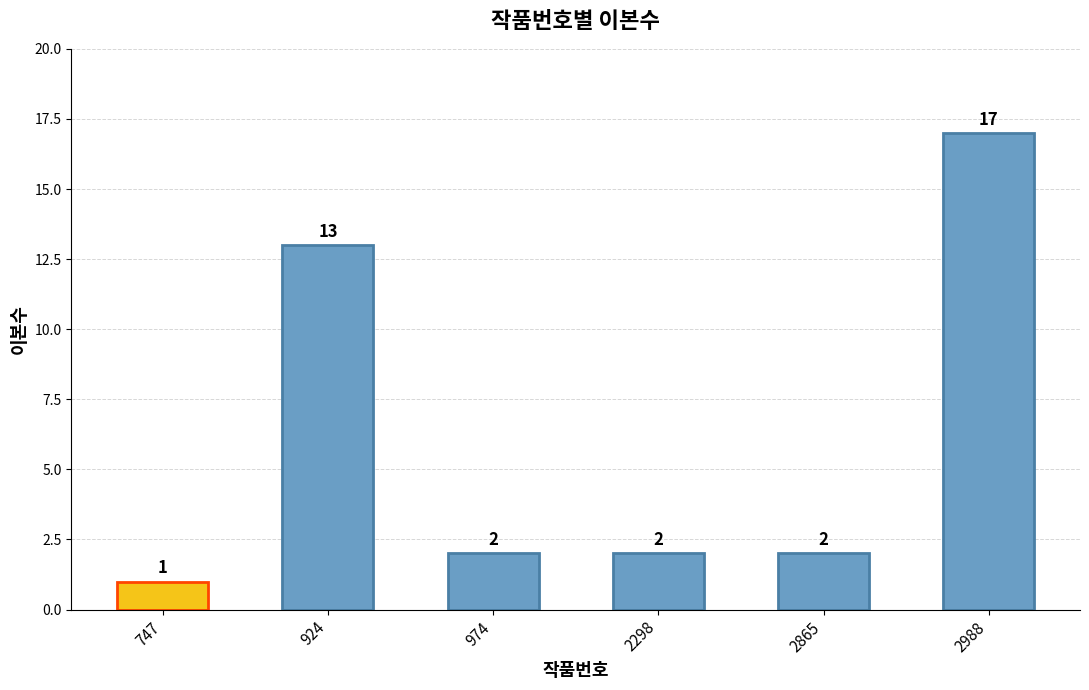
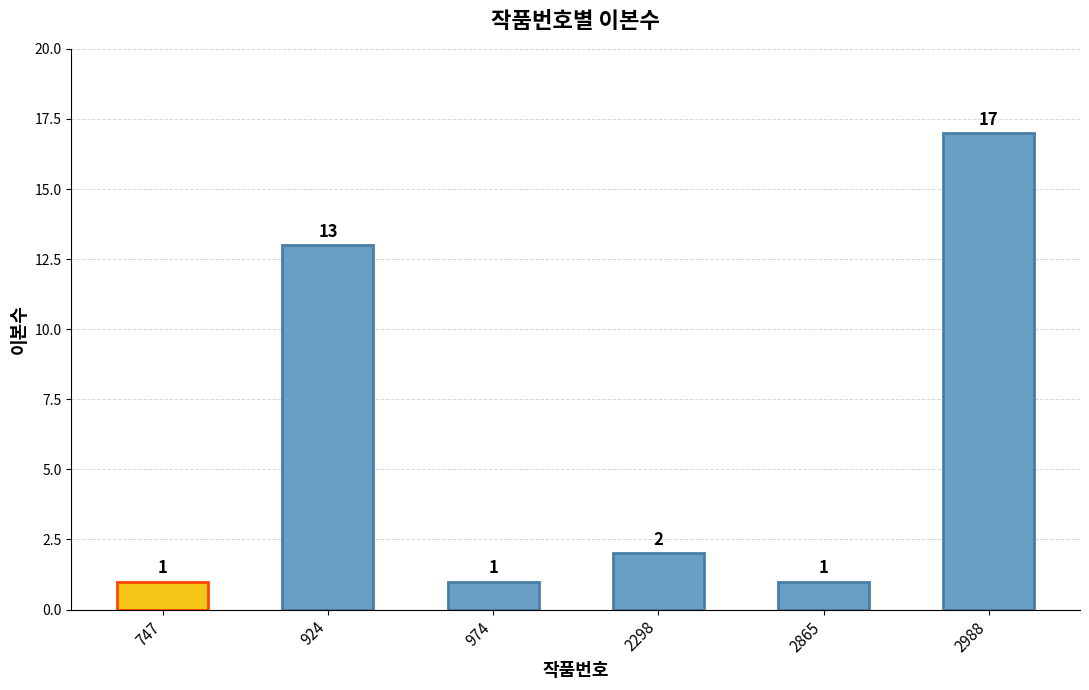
974: 2 -> 1
2865: 2 -> 1
